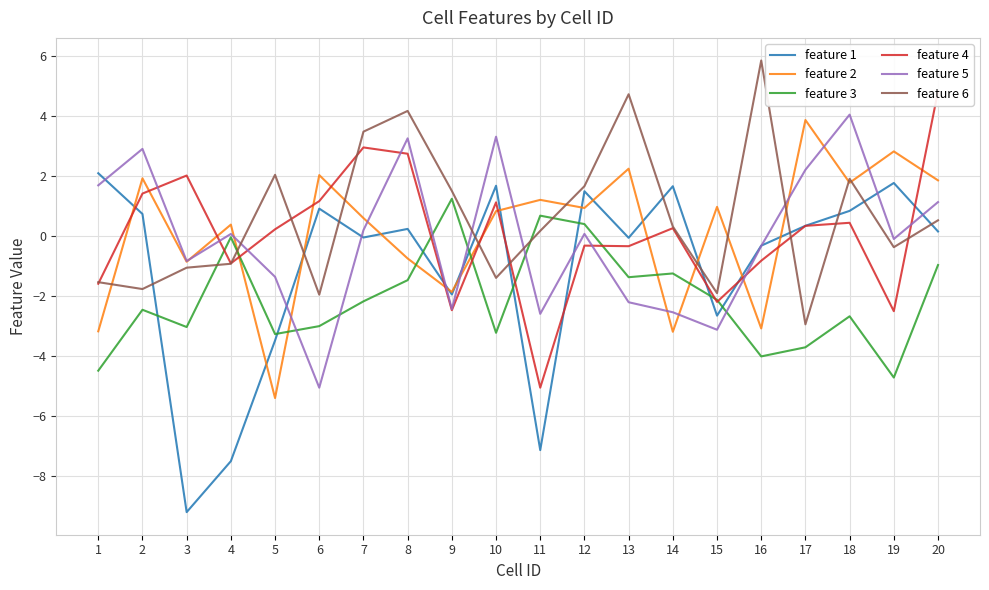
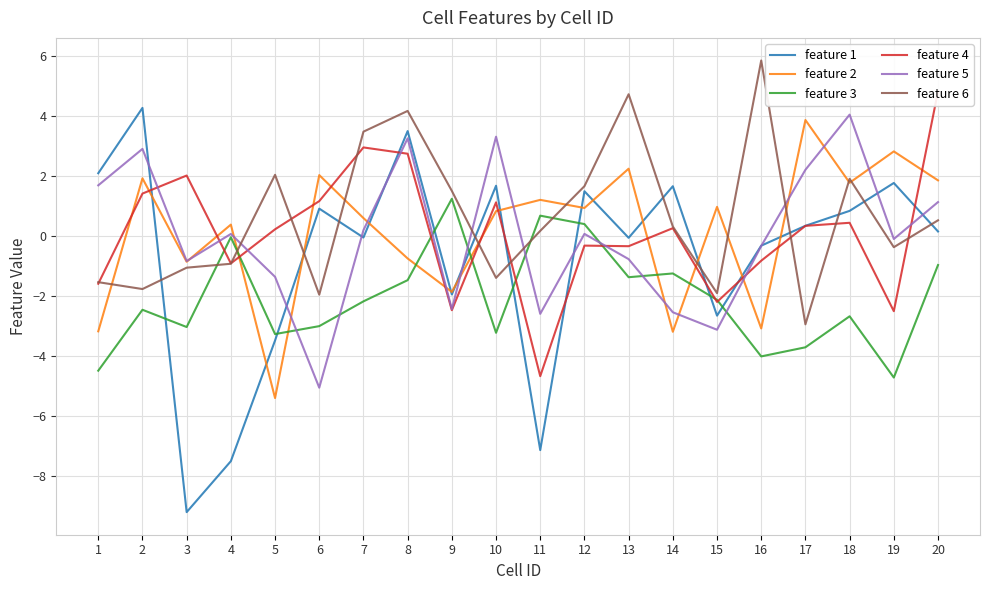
feature 1, 2: 0.7 -> 4.3
feature 1, 8: 0.2 -> 3.5
feature 4, 11: -5.1 -> -4.7
feature 5, 13: -2.2 -> -0.8
